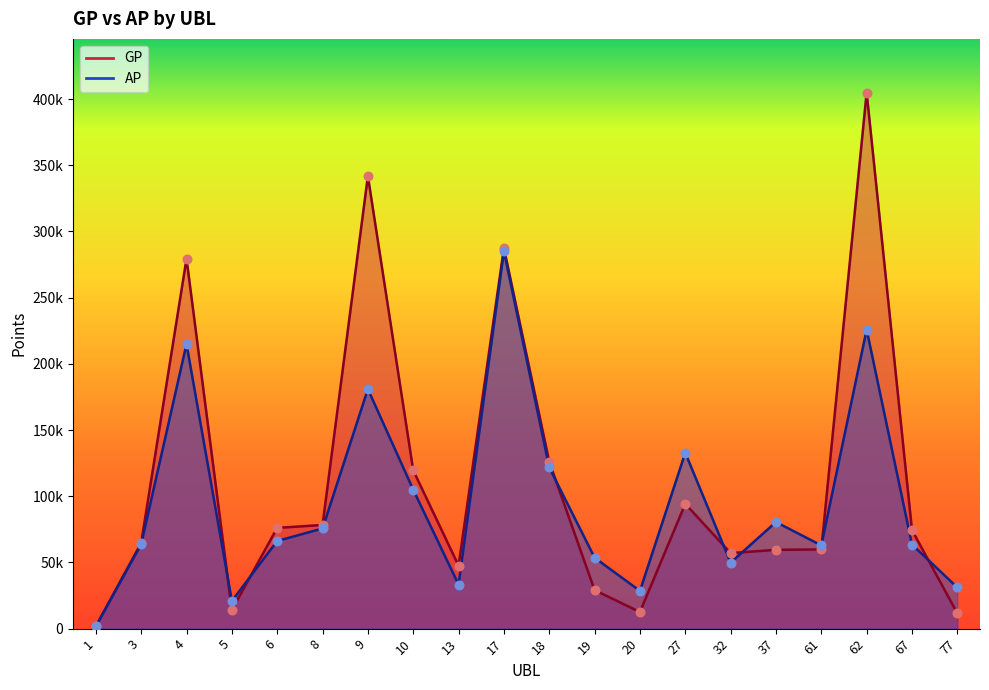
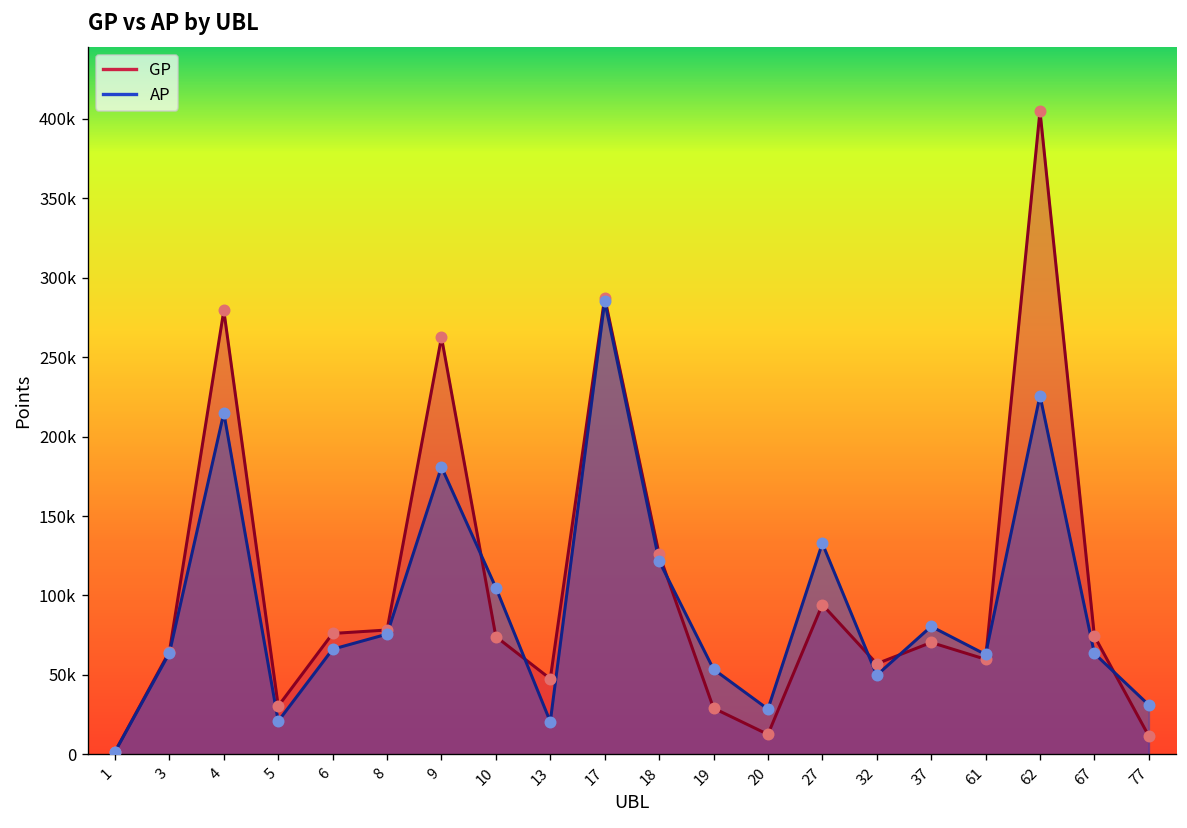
GP, 5: 14000 -> 30000
GP, 9: 342000 -> 263000
GP, 10: 120000 -> 74000
AP, 13: 33000 -> 21000
GP, 37: 60000 -> 70000
